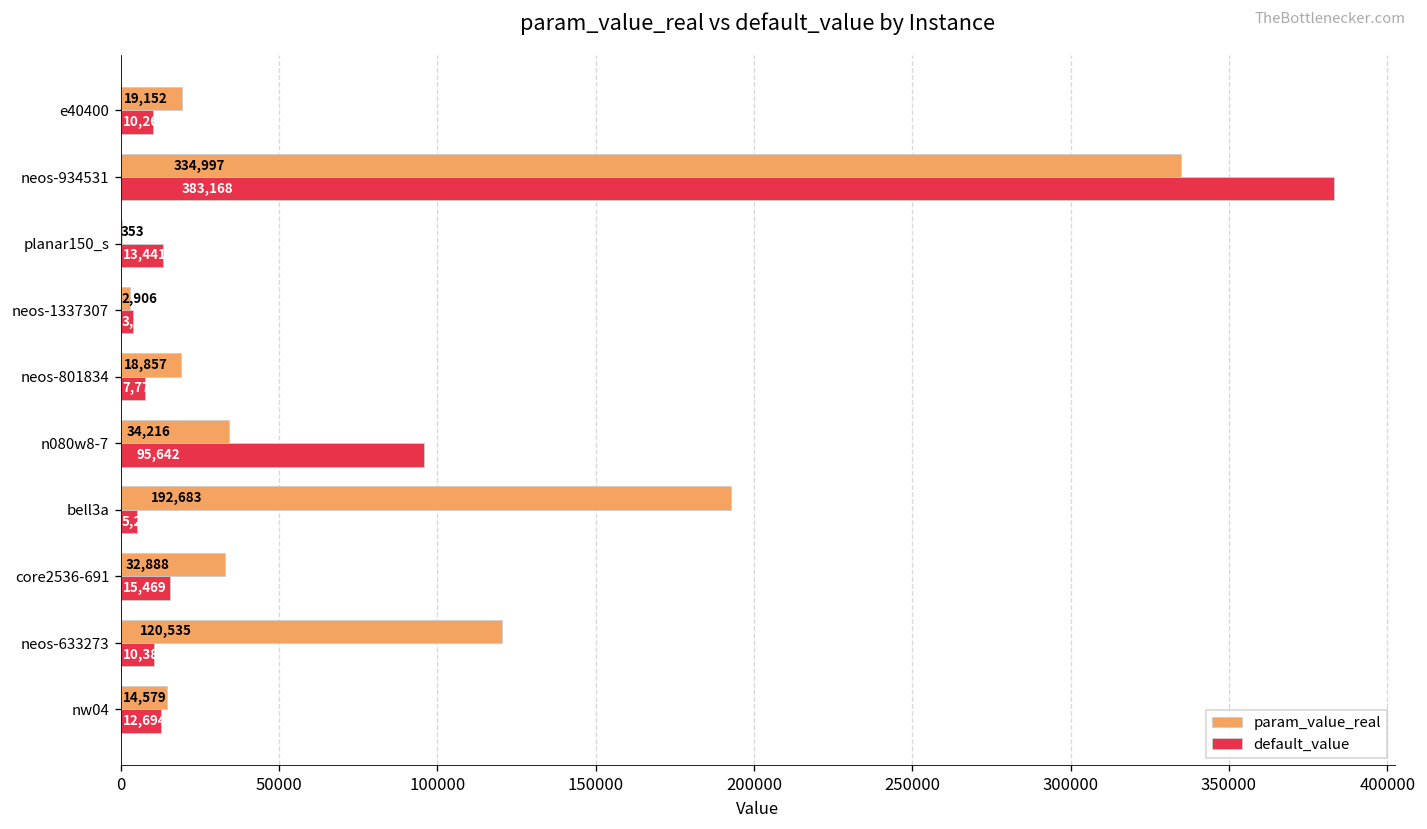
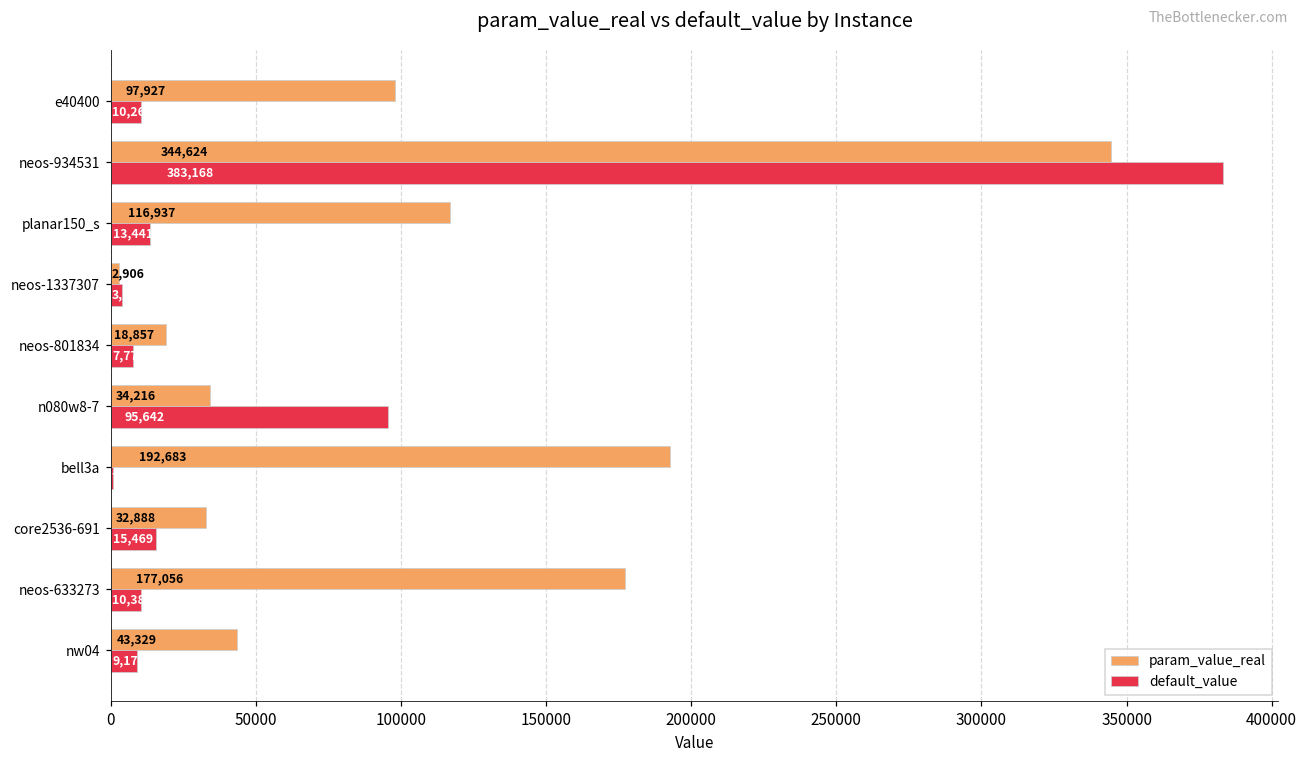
param_value_real, e40400: 19,152 -> 97,927
param_value_real, neos-934531: 334,997 -> 344,624
param_value_real, planar150_s: 353 -> 116,937
default_value, bell3a: 5000 -> 1000
param_value_real, neos-633273: 120,535 -> 177,056
param_value_real, nw04: 14,579 -> 43,329
default_value, nw04: 12,694 -> 9,173
